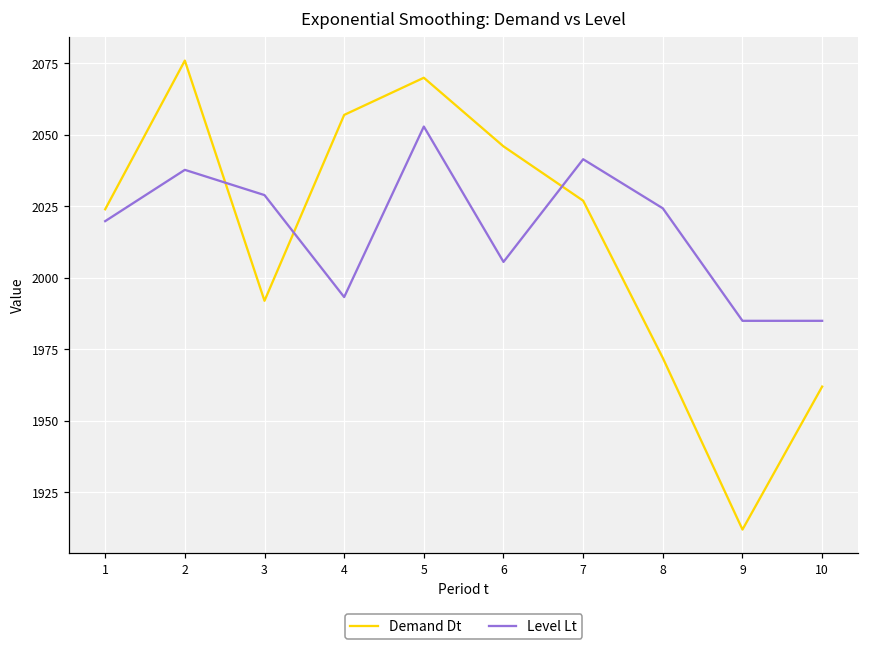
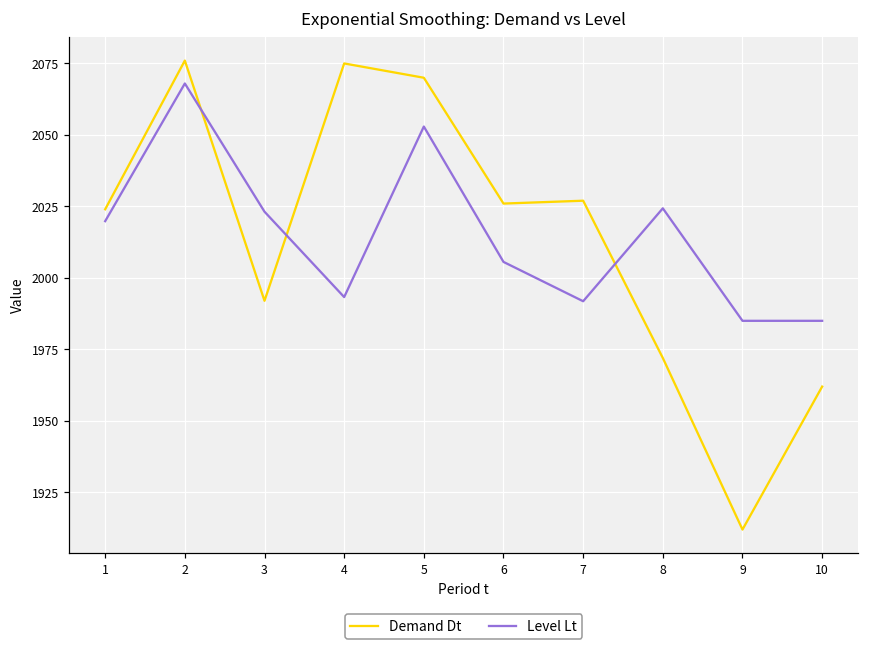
Level Lt, 2: 2038 -> 2068
Level Lt, 3: 2029 -> 2023
Demand Dt, 4: 2057 -> 2075
Demand Dt, 6: 2046 -> 2026
Level Lt, 7: 2042 -> 1992
